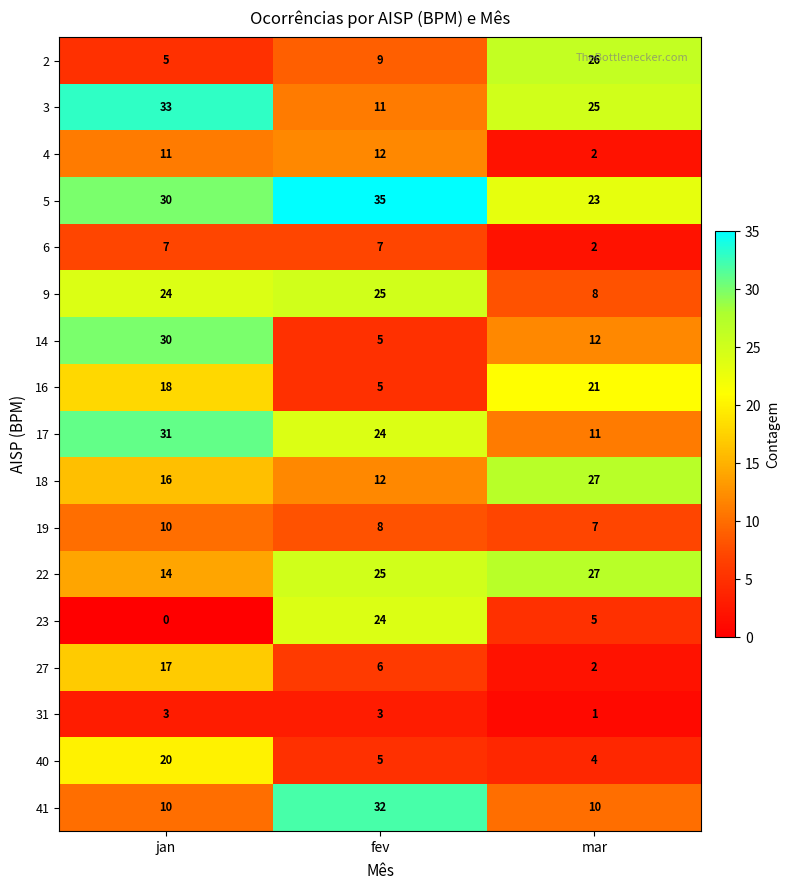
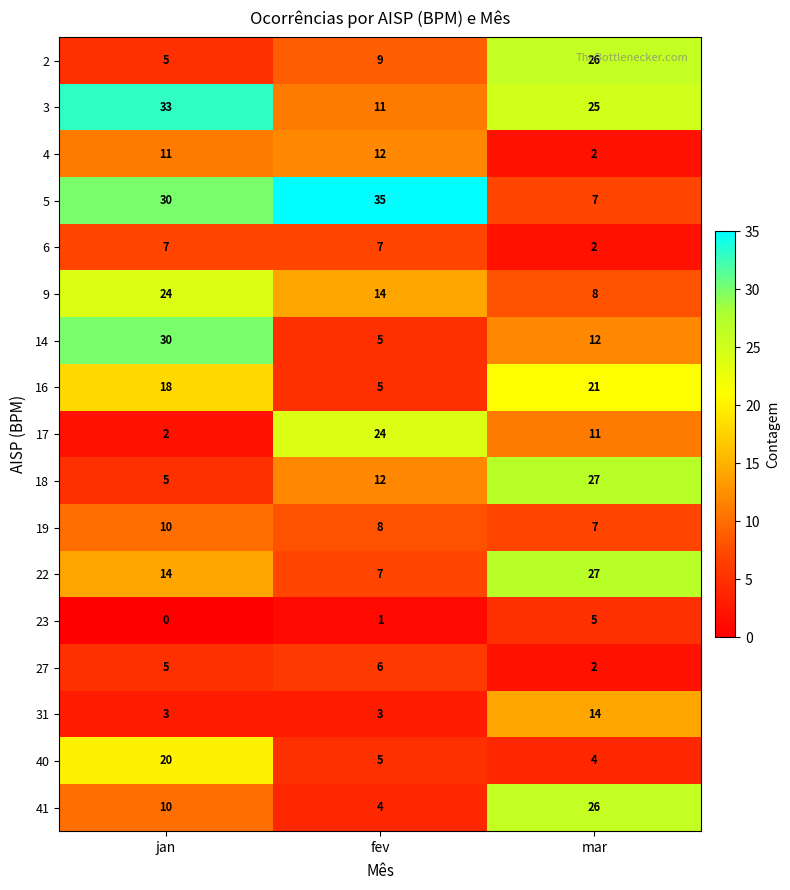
5, mar: 23 -> 7
9, fev: 25 -> 14
17, jan: 31 -> 2
18, jan: 16 -> 5
22, fev: 25 -> 7
23, fev: 24 -> 1
27, jan: 17 -> 5
31, mar: 1 -> 14
41, fev: 32 -> 4
41, mar: 10 -> 26
